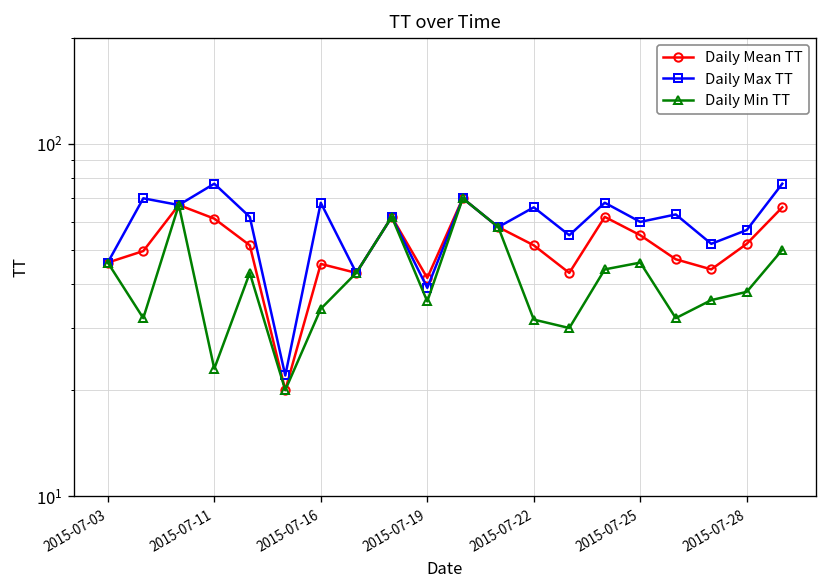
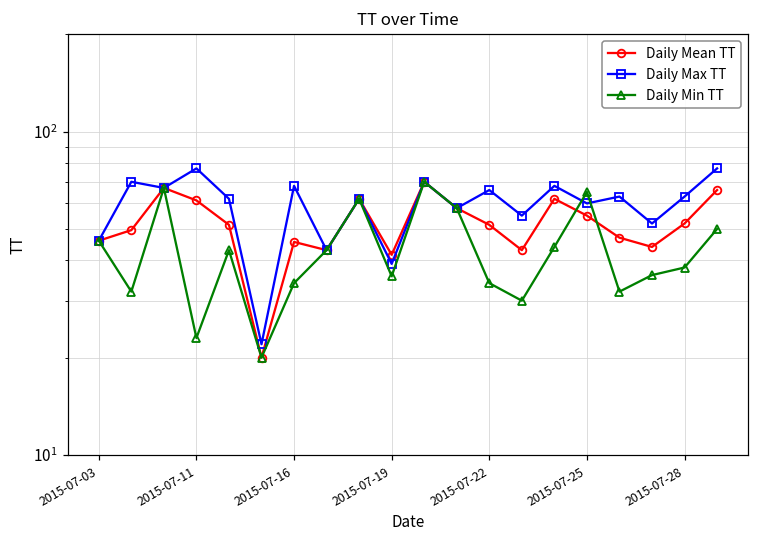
Daily Min TT, 2015-07-22: 32 -> 34
Daily Min TT, 2015-07-25: 46 -> 65
Daily Max TT, 2015-07-28: 57 -> 63
